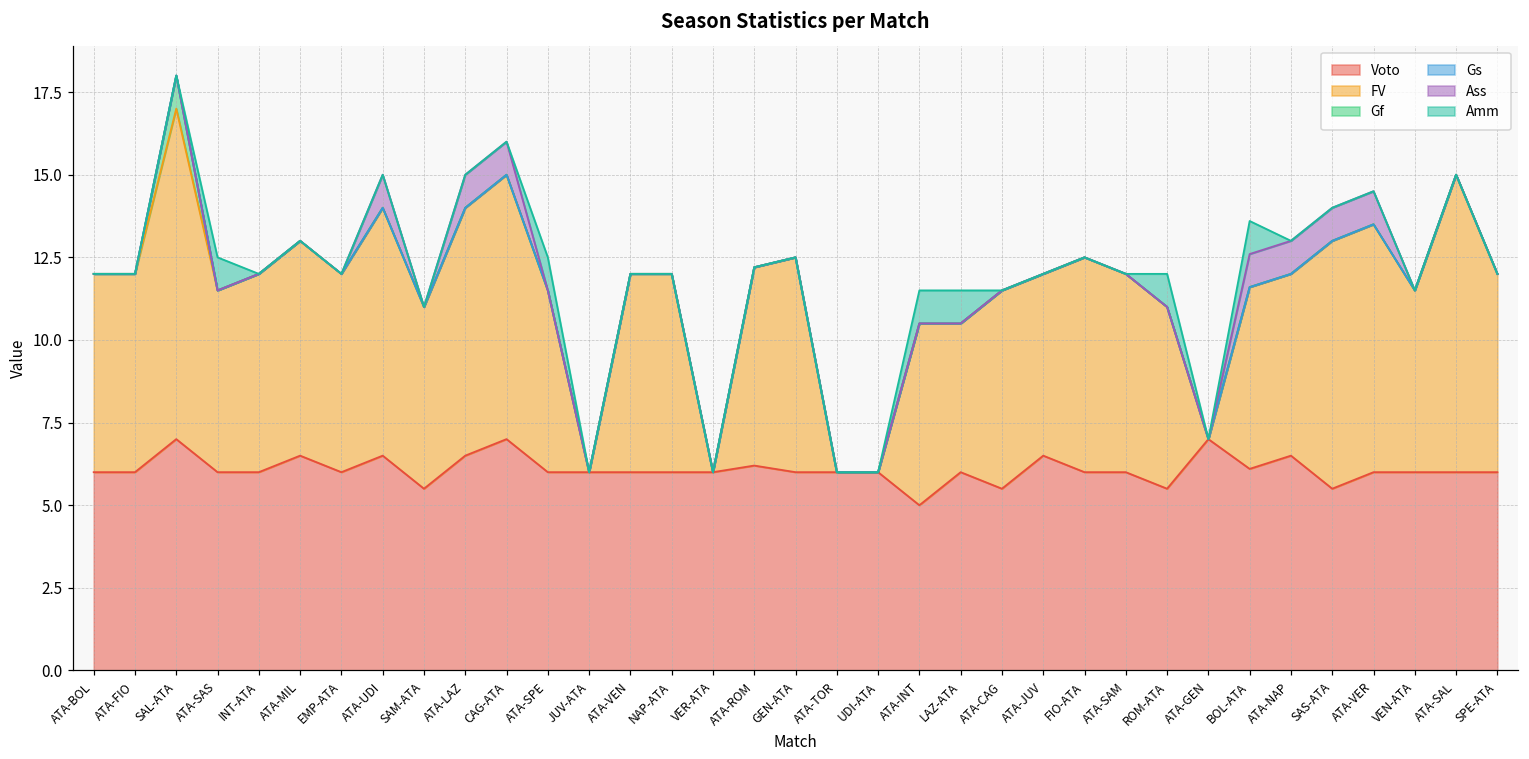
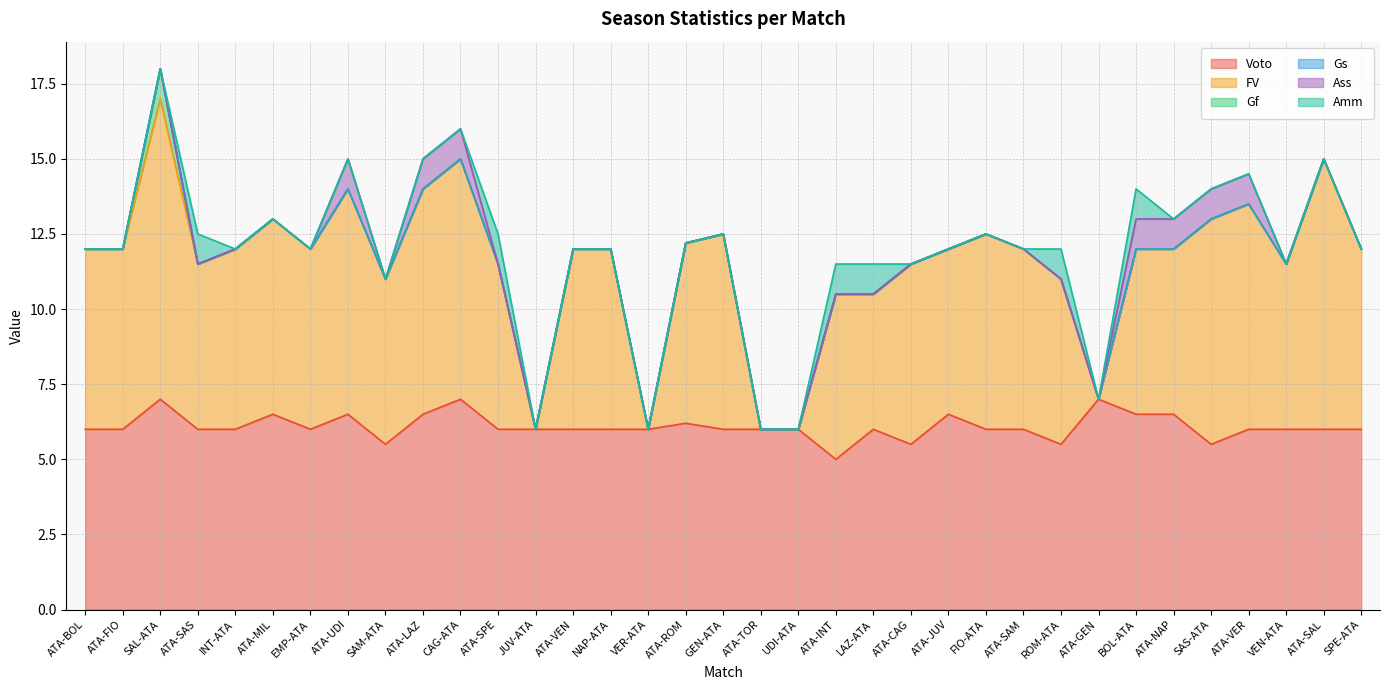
Voto, BOL-ATA: 6.1 -> 6.5
